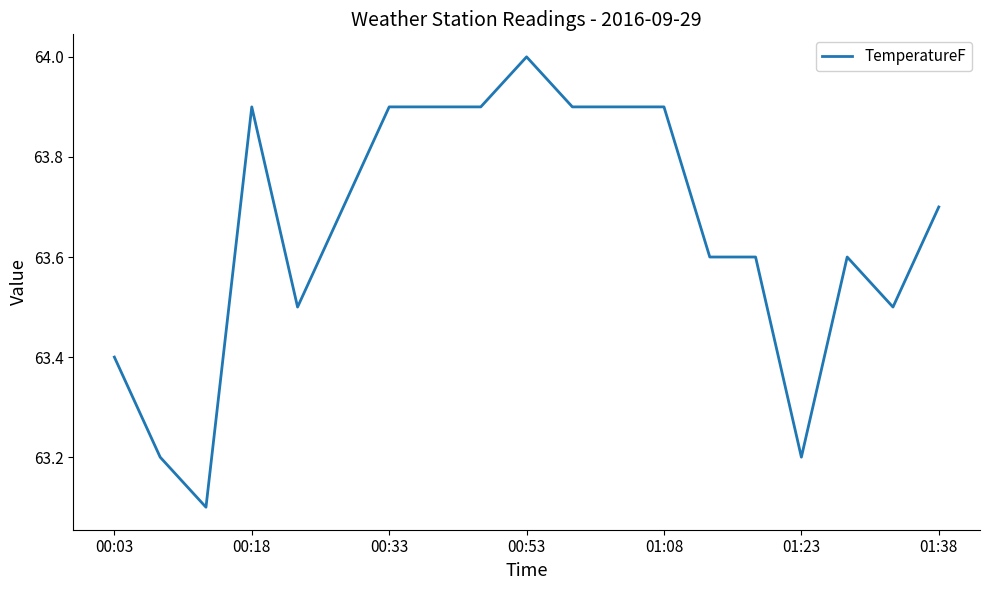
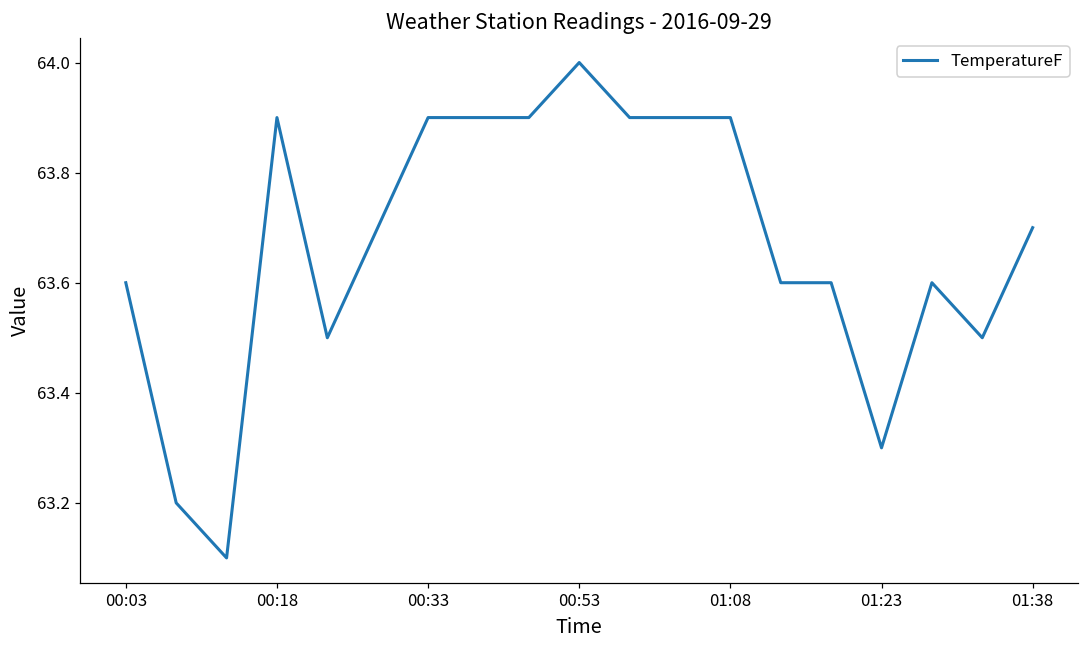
00:03: 63.4 -> 63.6
01:23: 63.2 -> 63.3
